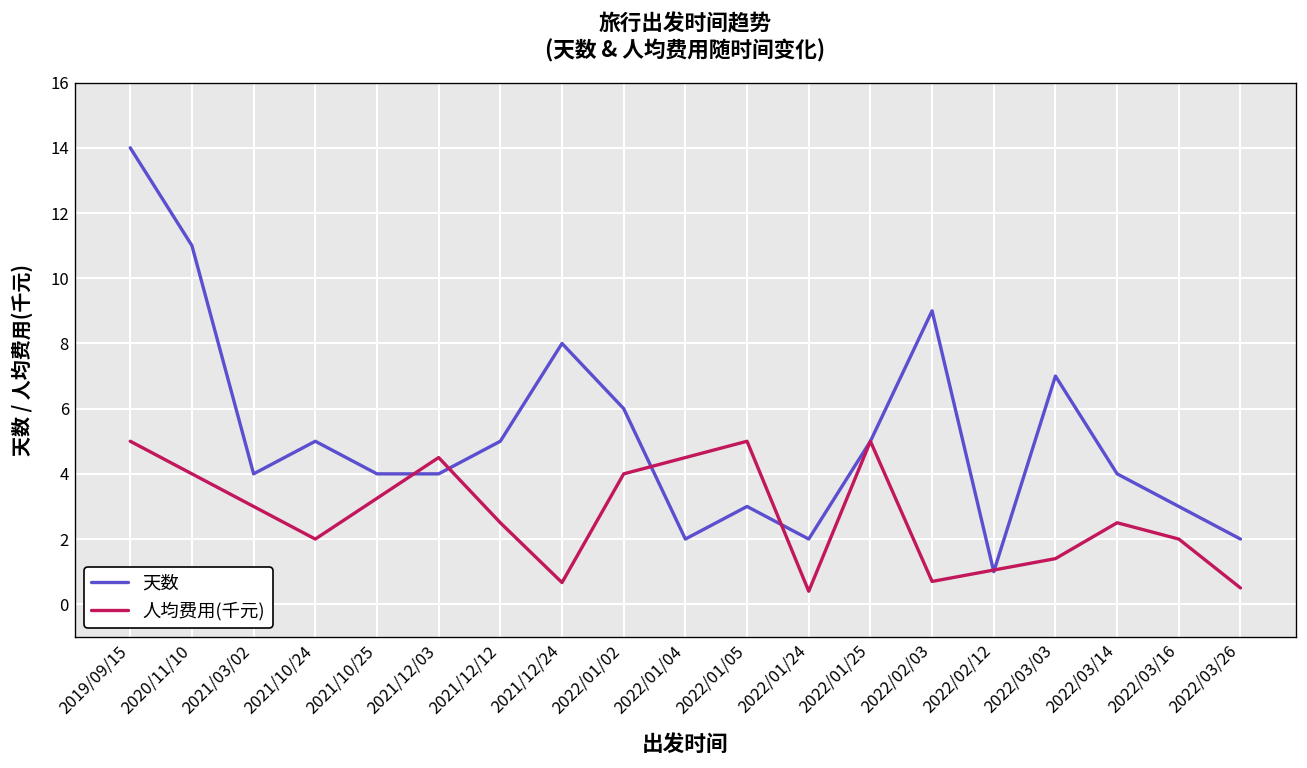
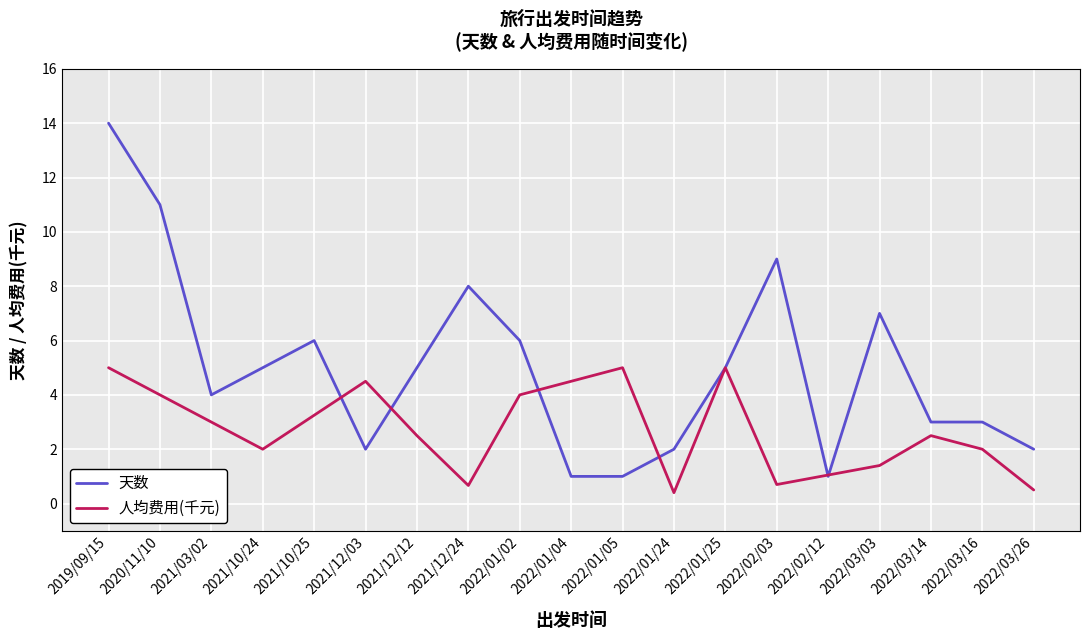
天数, 2021/10/25: 4 -> 6
天数, 2021/12/03: 4 -> 2
天数, 2022/01/04: 2 -> 1
天数, 2022/01/05: 3 -> 1
天数, 2022/03/14: 4 -> 3
